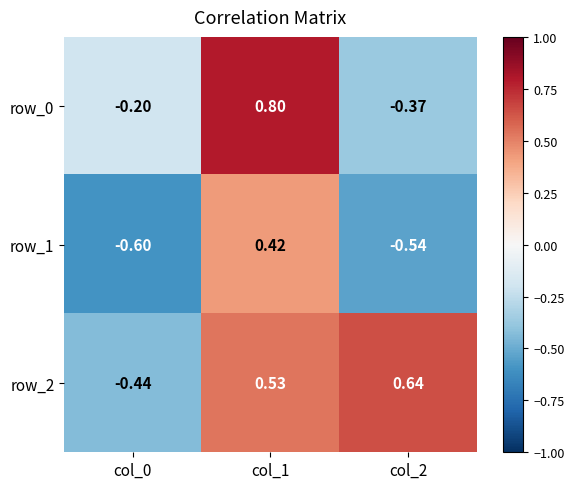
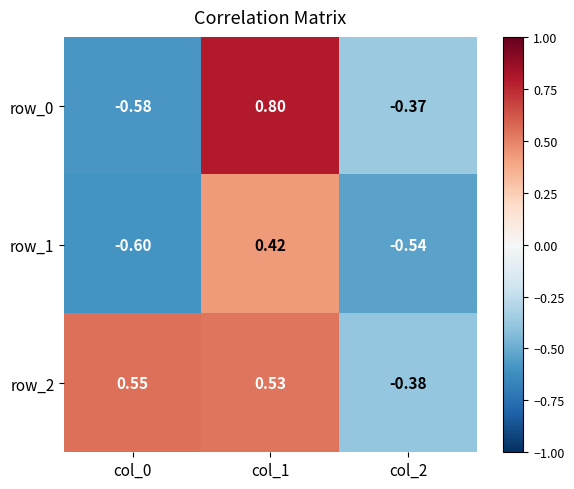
row_0, col_0: -0.20 -> -0.58
row_2, col_0: -0.44 -> 0.55
row_2, col_2: 0.64 -> -0.38
